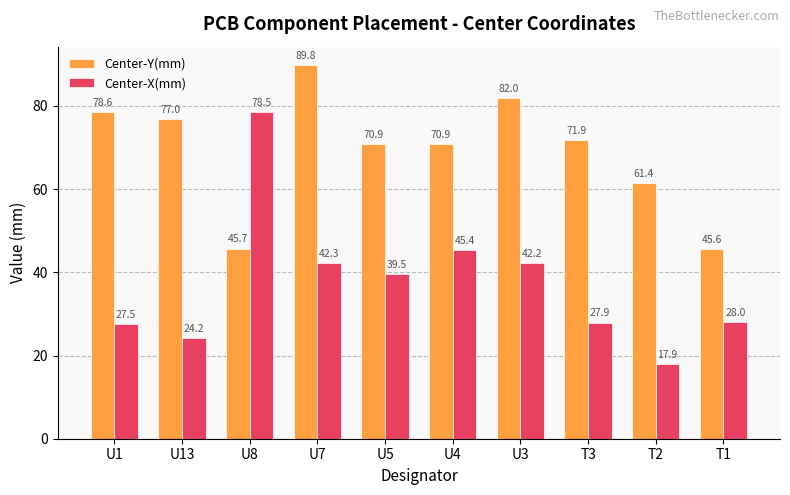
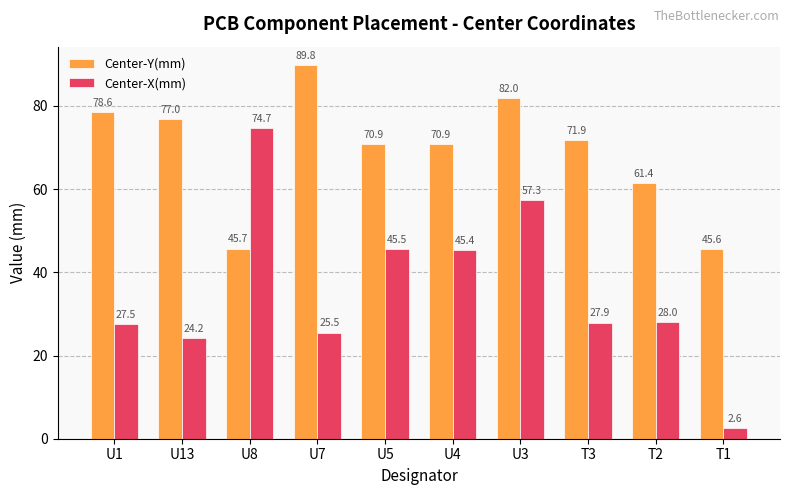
Center-X(mm), U8: 78.5 -> 74.7
Center-X(mm), U7: 42.3 -> 25.5
Center-X(mm), U5: 39.5 -> 45.5
Center-X(mm), U3: 42.2 -> 57.3
Center-X(mm), T2: 17.9 -> 28.0
Center-X(mm), T1: 28.0 -> 2.6
